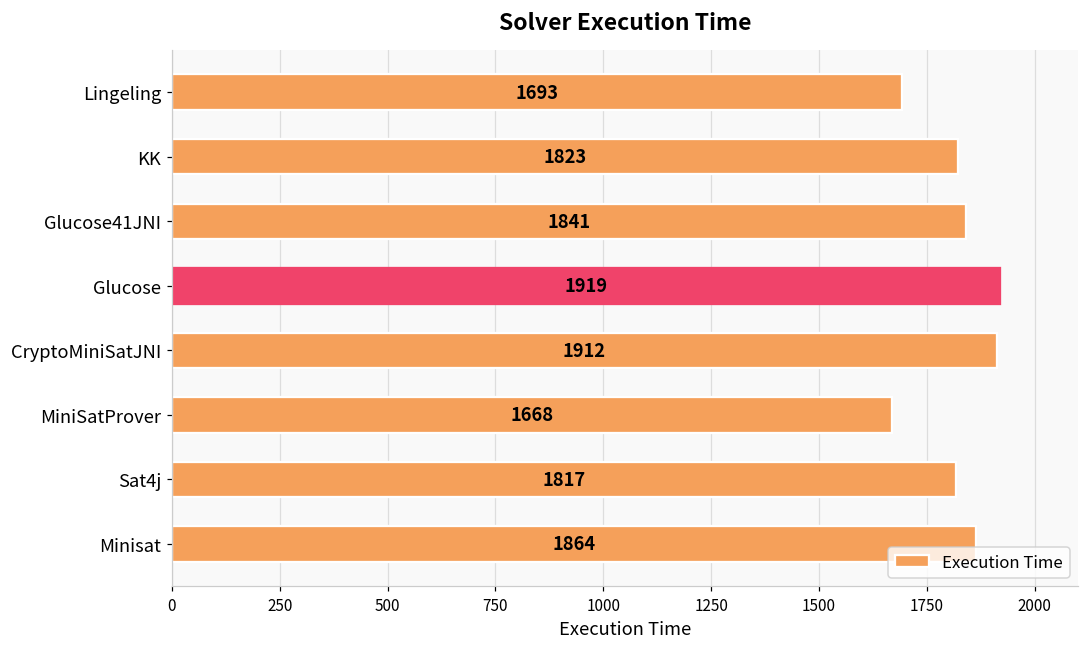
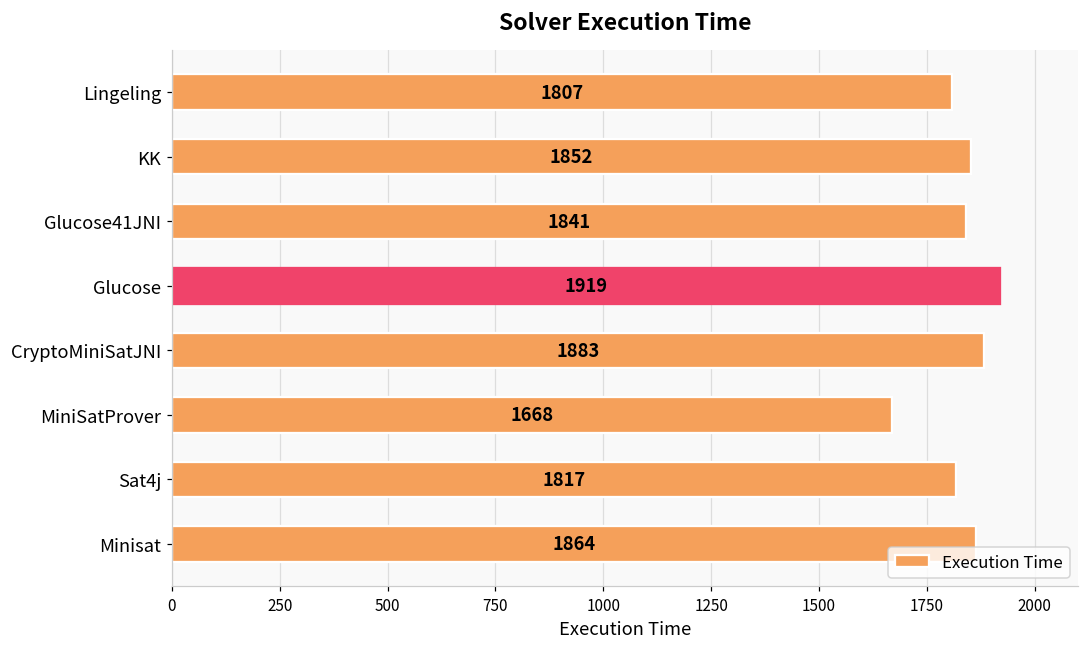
Lingeling: 1693 -> 1807
KK: 1823 -> 1852
CryptoMiniSatJNI: 1912 -> 1883
